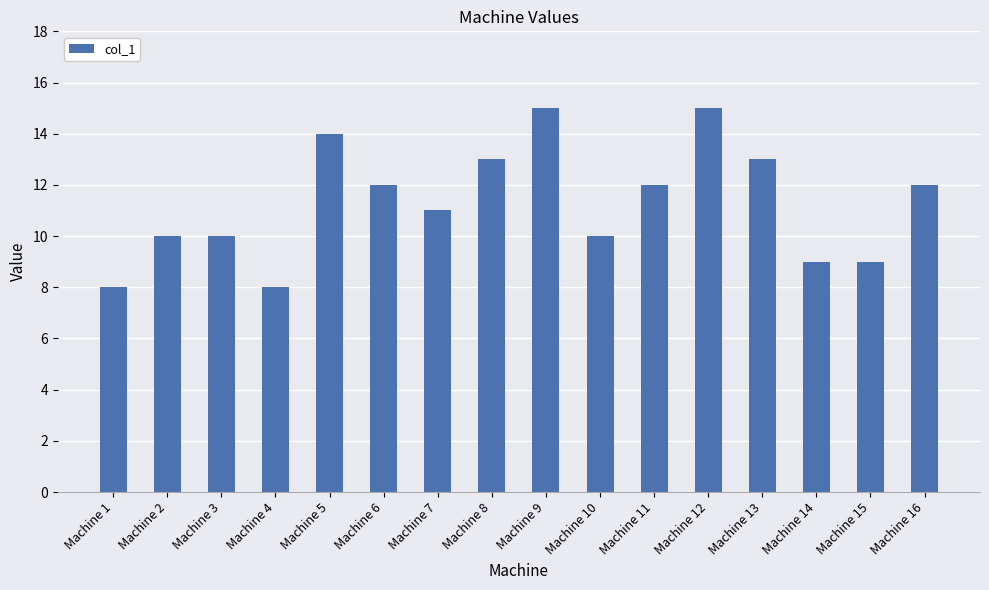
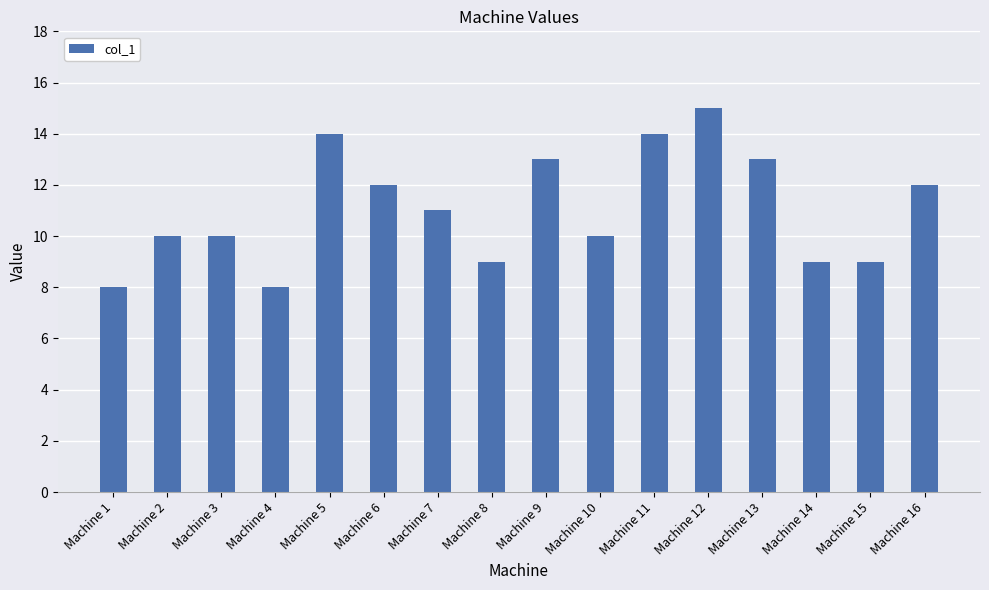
Machine 8: 13 -> 9
Machine 9: 15 -> 13
Machine 11: 12 -> 14
